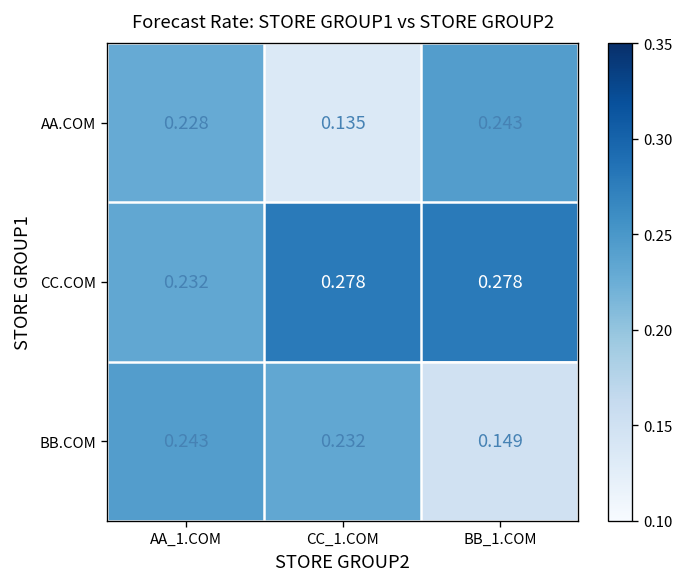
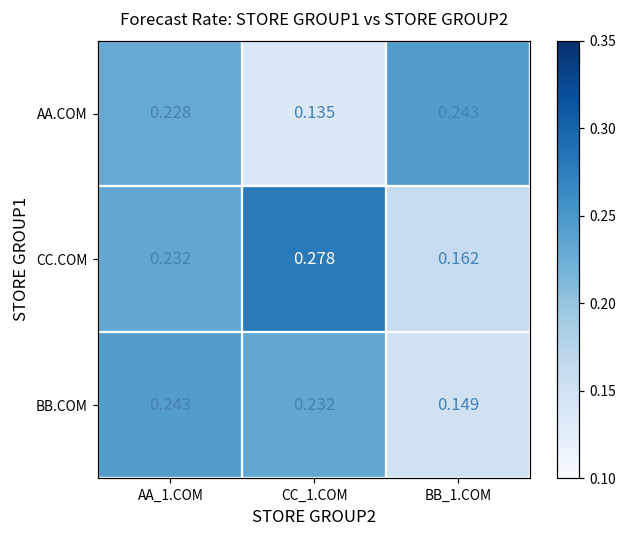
CC.COM, BB_1.COM: 0.278 -> 0.162
